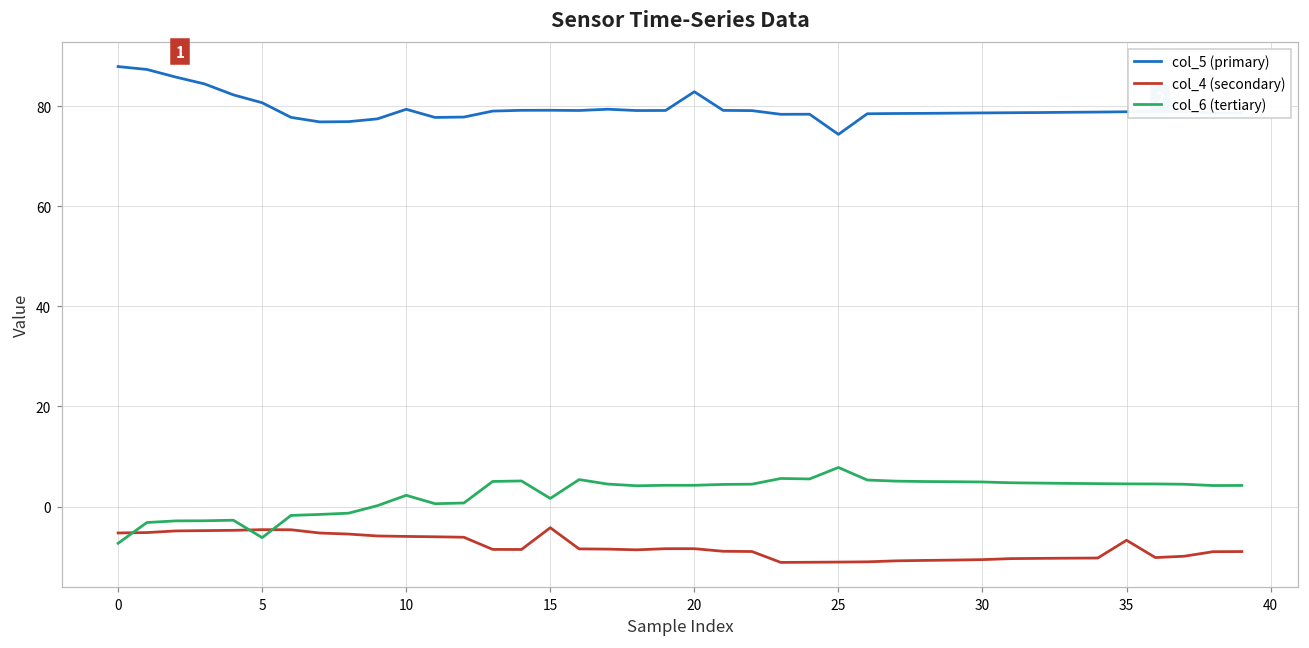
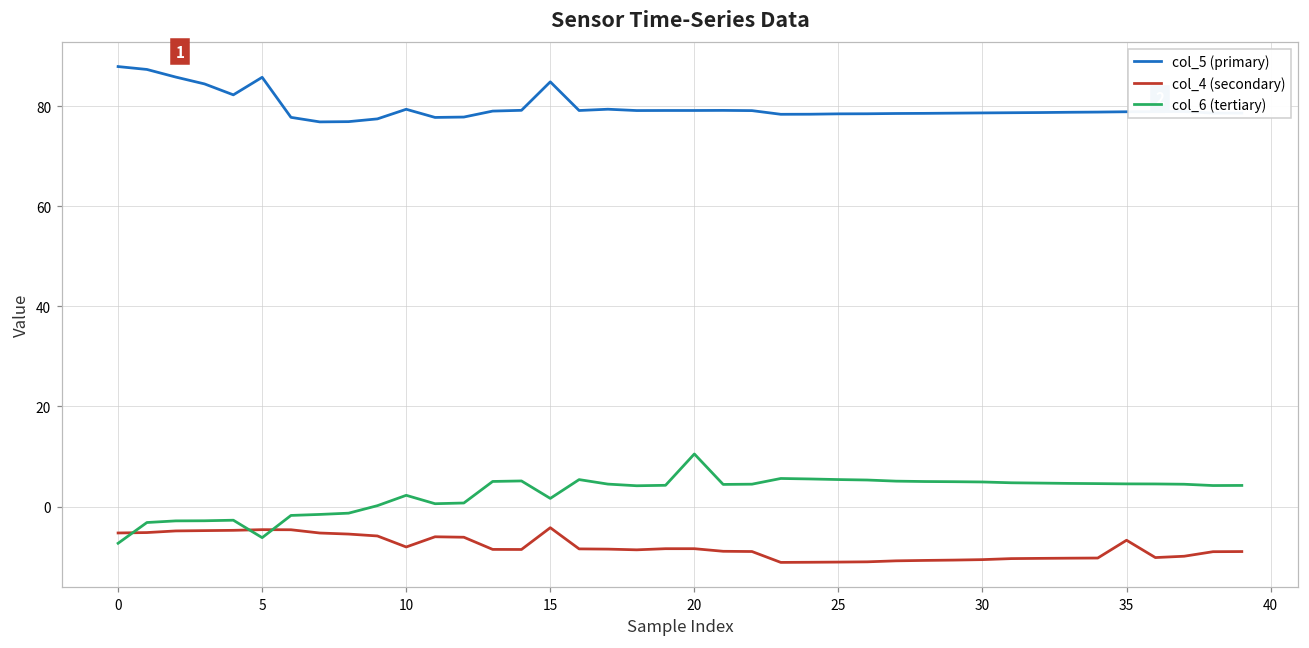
col_5 (primary), 5: 81 -> 86
col_4 (secondary), 10: -6 -> -8
col_5 (primary), 15: 79 -> 85
col_5 (primary), 20: 83 -> 79
col_6 (tertiary), 20: 4 -> 11
col_5 (primary), 25: 74 -> 78
col_6 (tertiary), 25: 8 -> 5
